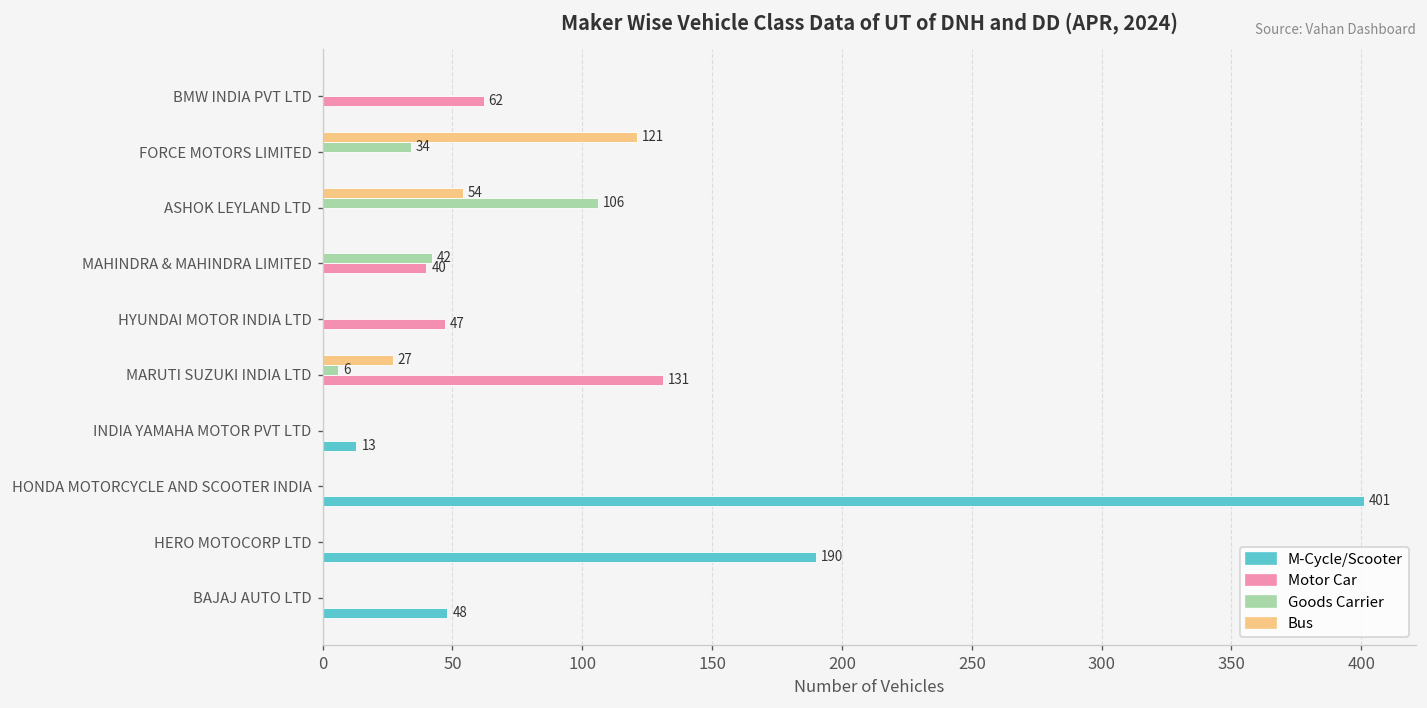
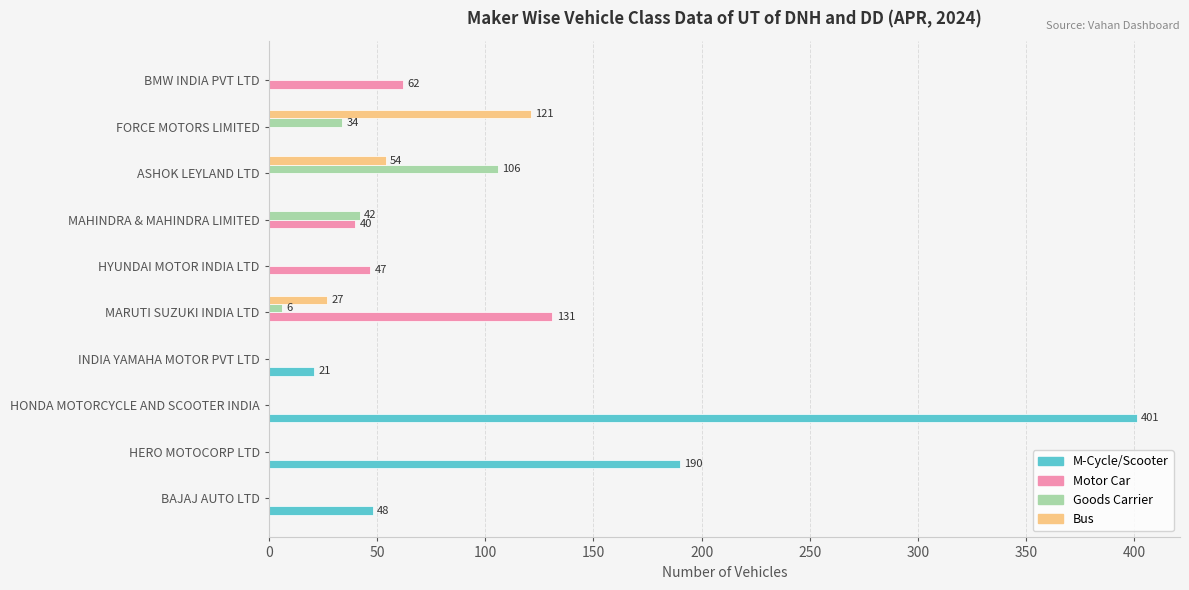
M-Cycle/Scooter, INDIA YAMAHA MOTOR PVT LTD: 13 -> 21
